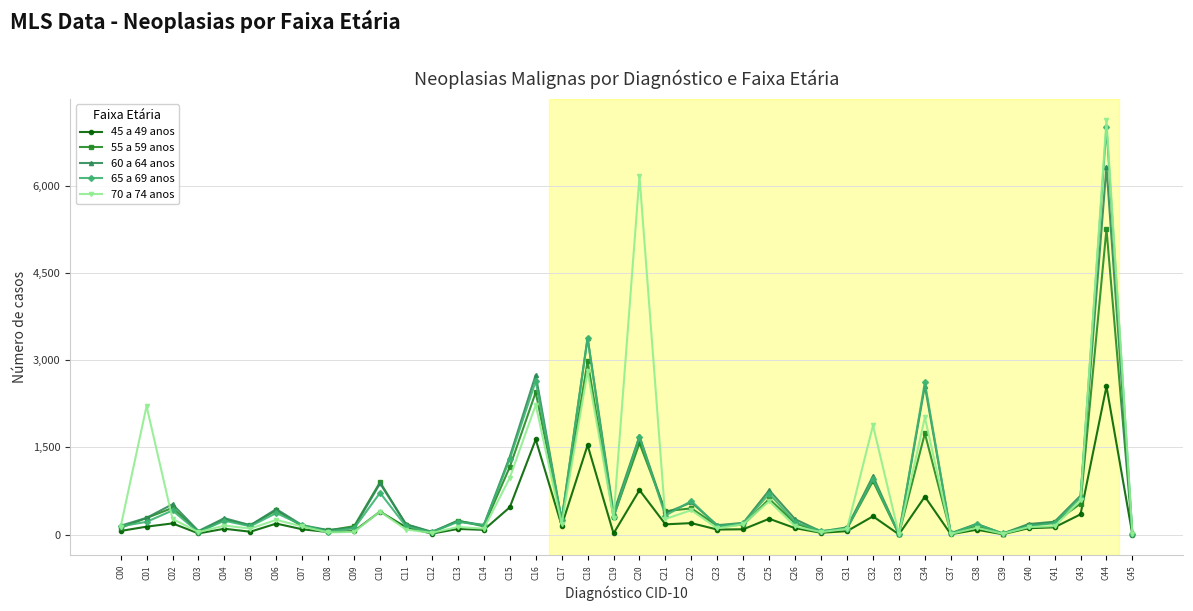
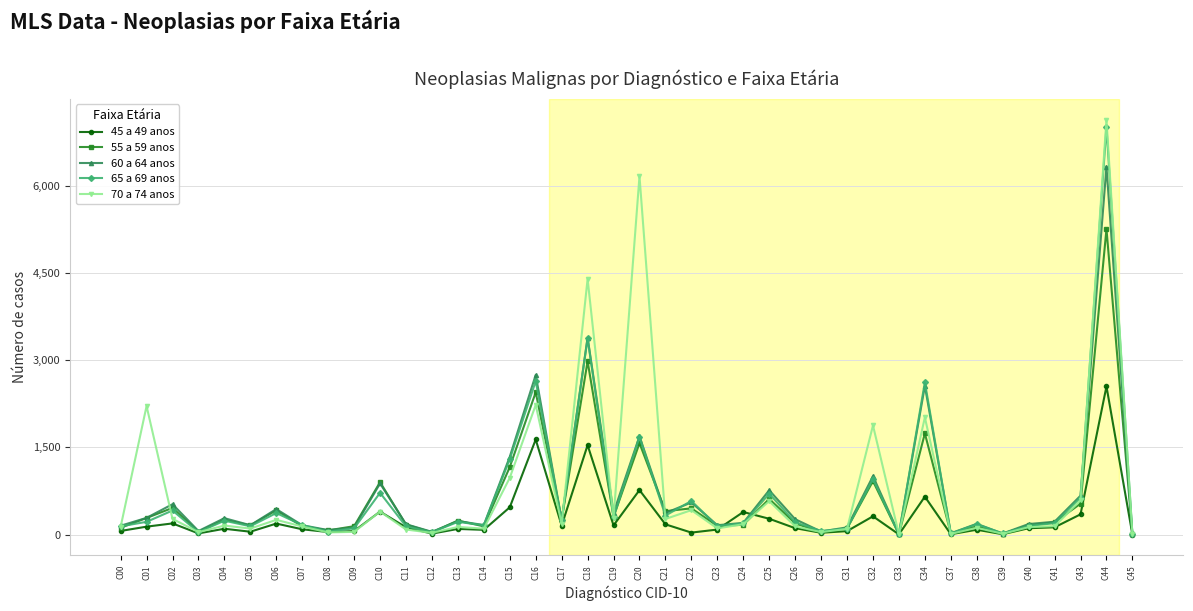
70 a 74 anos, C18: 2,800 -> 4,400
45 a 49 anos, C19: 0 -> 200
45 a 49 anos, C22: 200 -> 0
45 a 49 anos, C24: 100 -> 400
